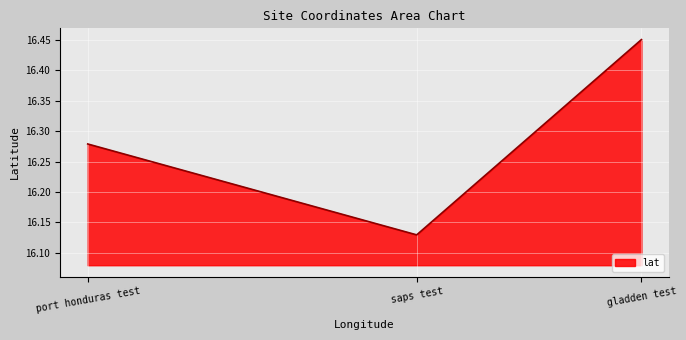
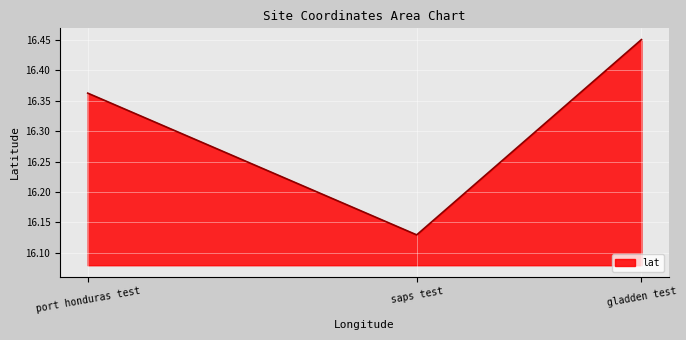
port honduras test: 16.28 -> 16.36
